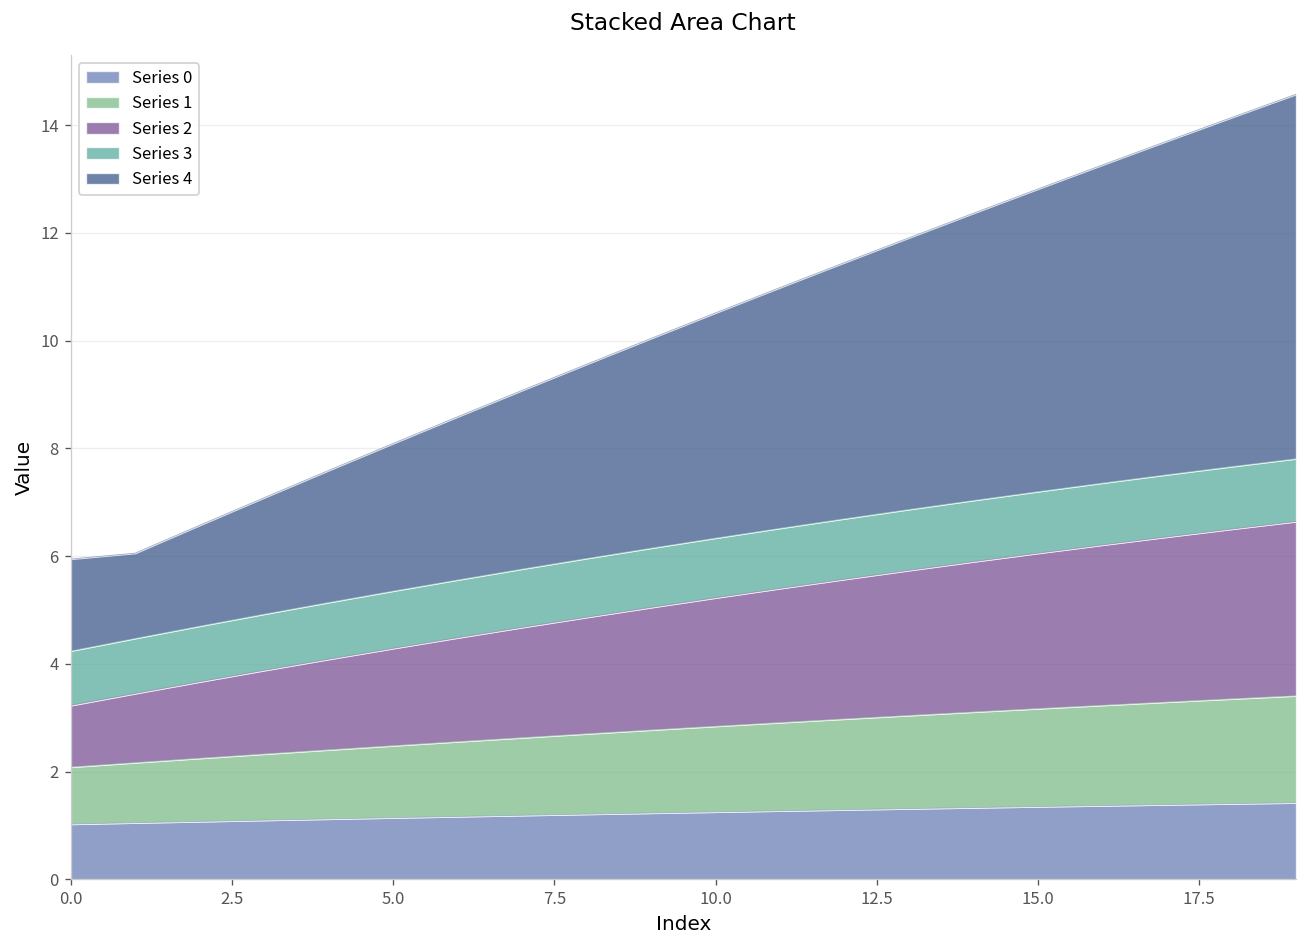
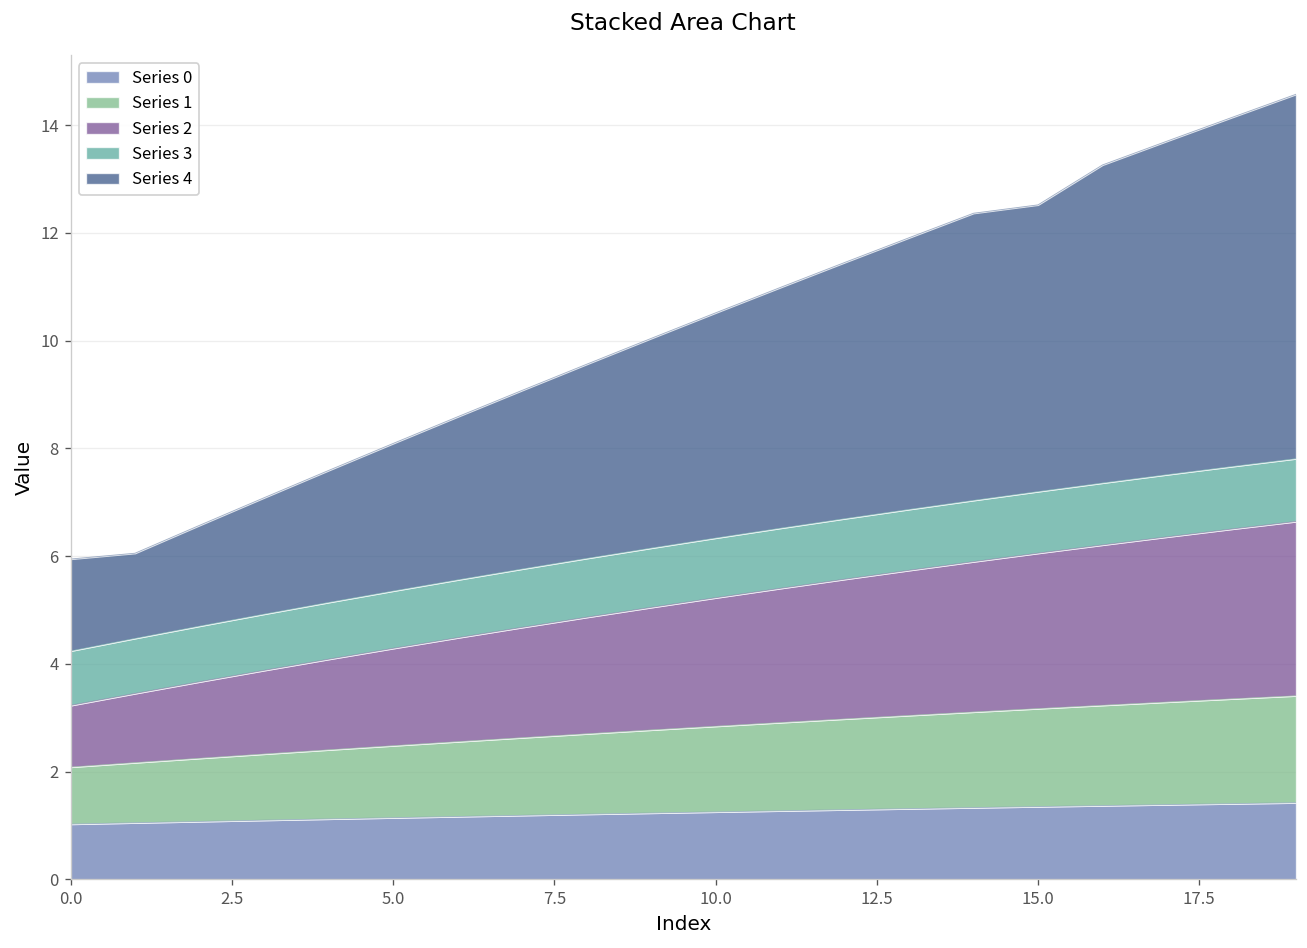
Series 4, 15.0: 5.6 -> 5.3
